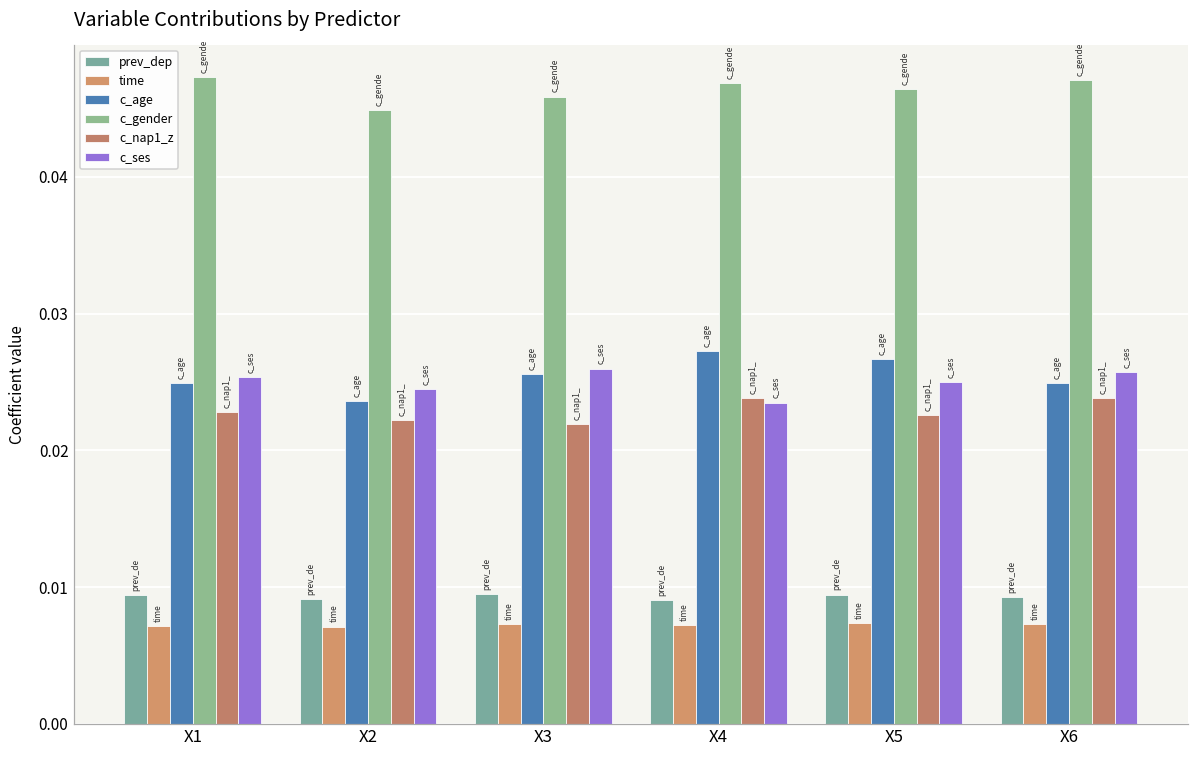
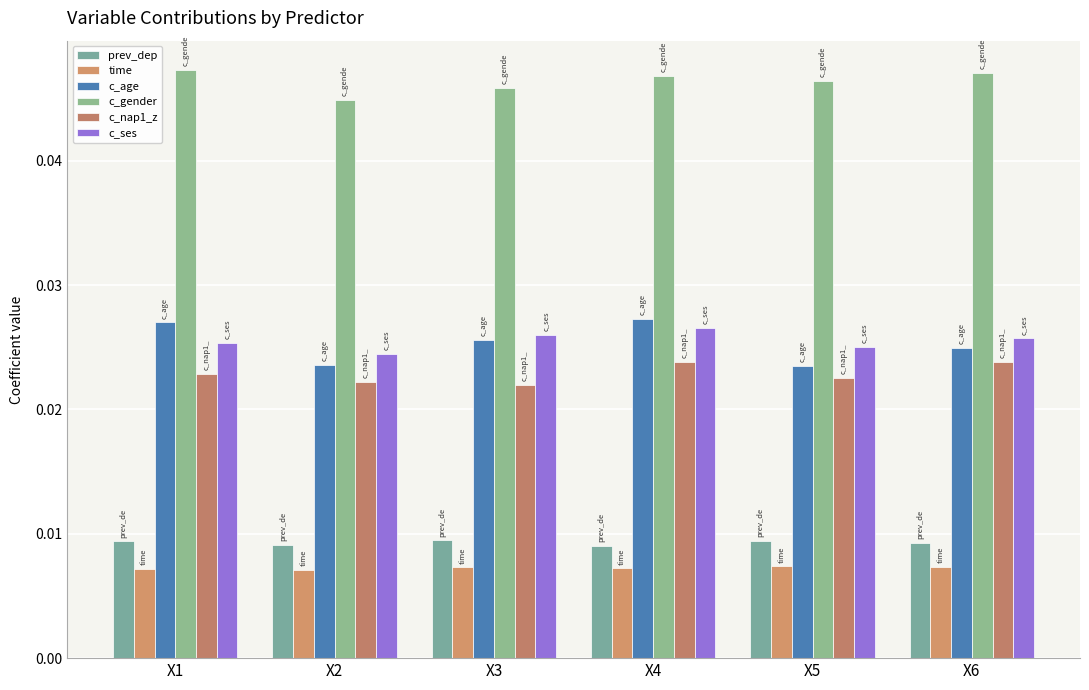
c_age, X1: 0.0249 -> 0.0270
c_ses, X4: 0.0235 -> 0.0265
c_age, X5: 0.0266 -> 0.0235
